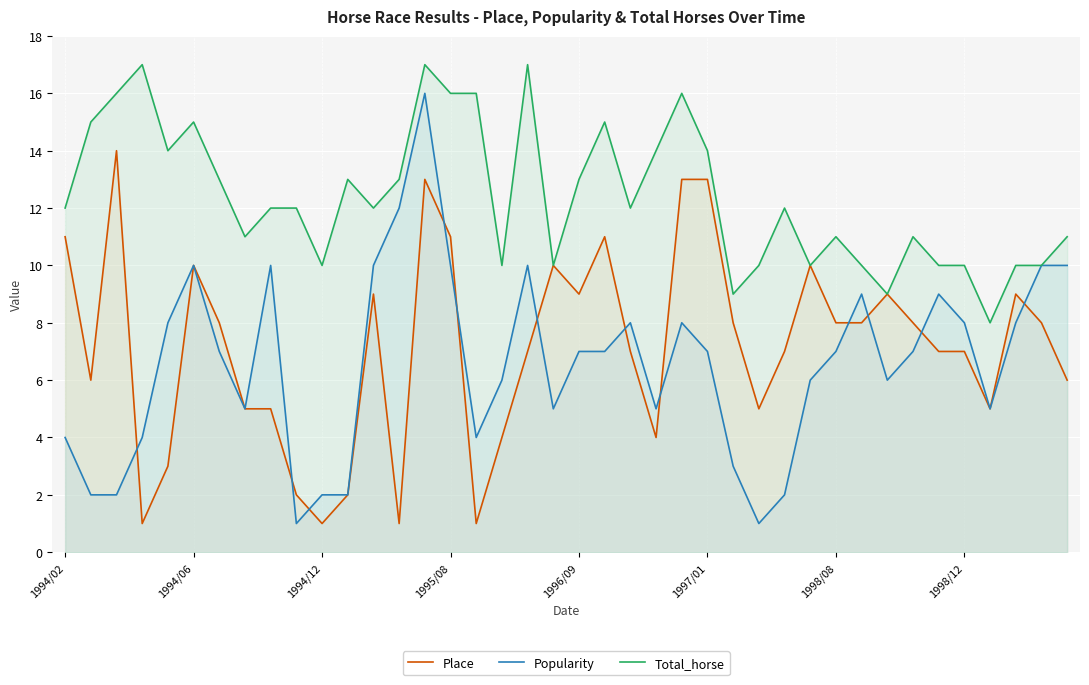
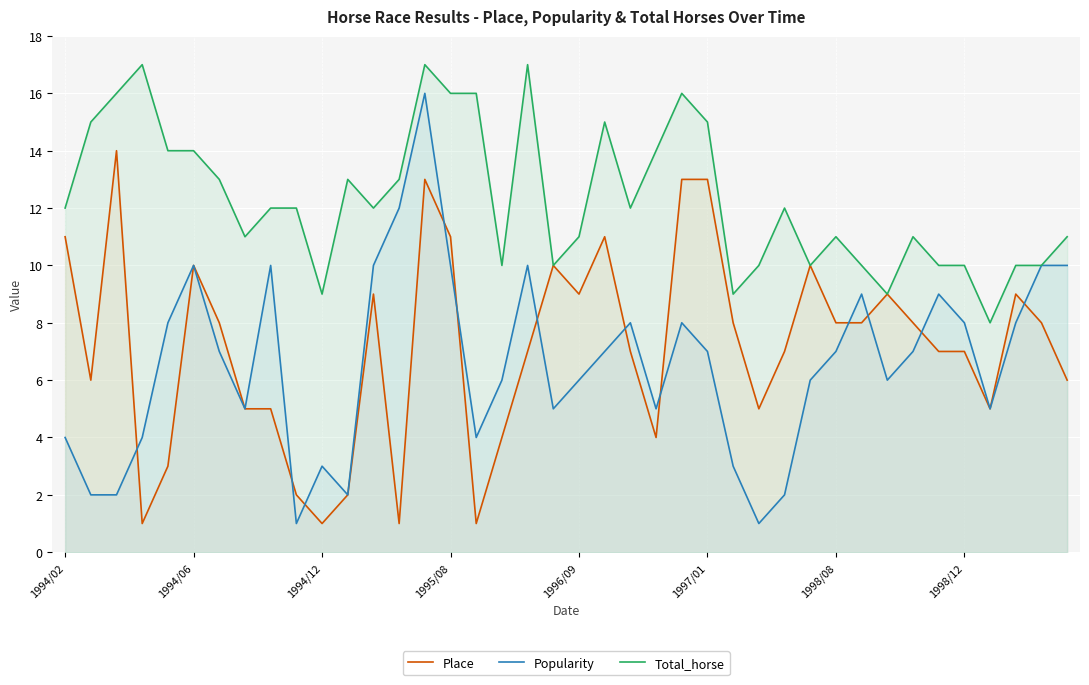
Total_horse, 1994/06: 15 -> 14
Popularity, 1994/12: 2 -> 3
Total_horse, 1994/12: 10 -> 9
Popularity, 1996/09: 7 -> 6
Total_horse, 1996/09: 13 -> 11
Total_horse, 1997/01: 14 -> 15
